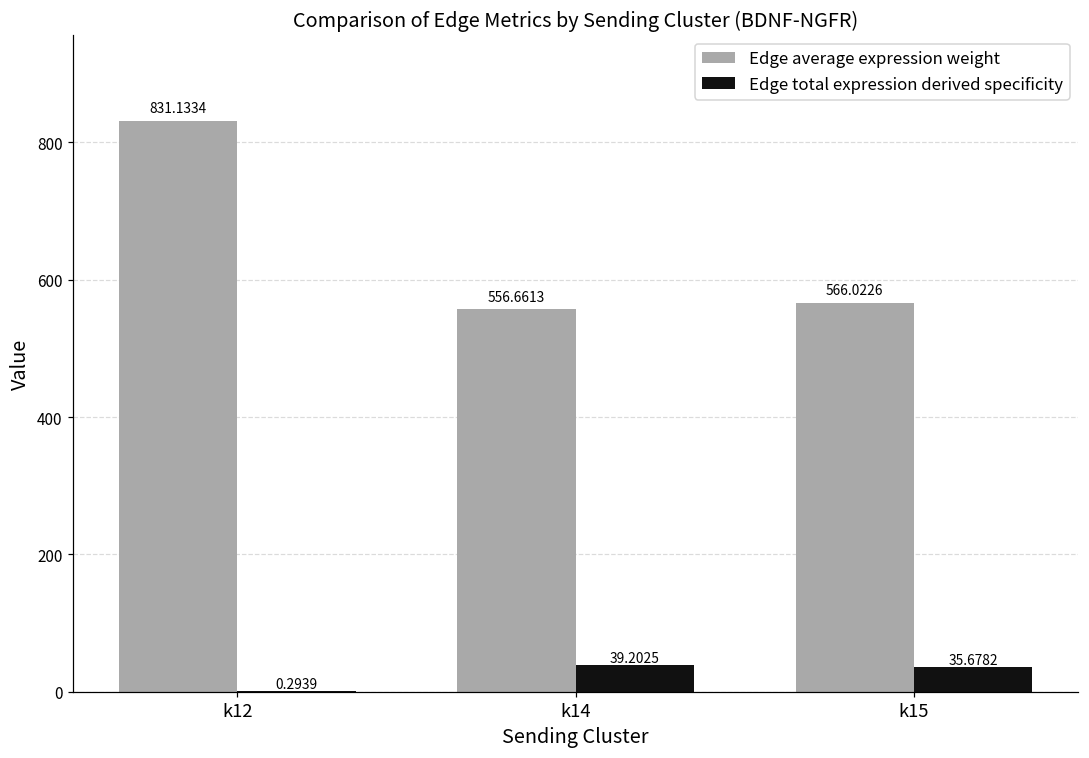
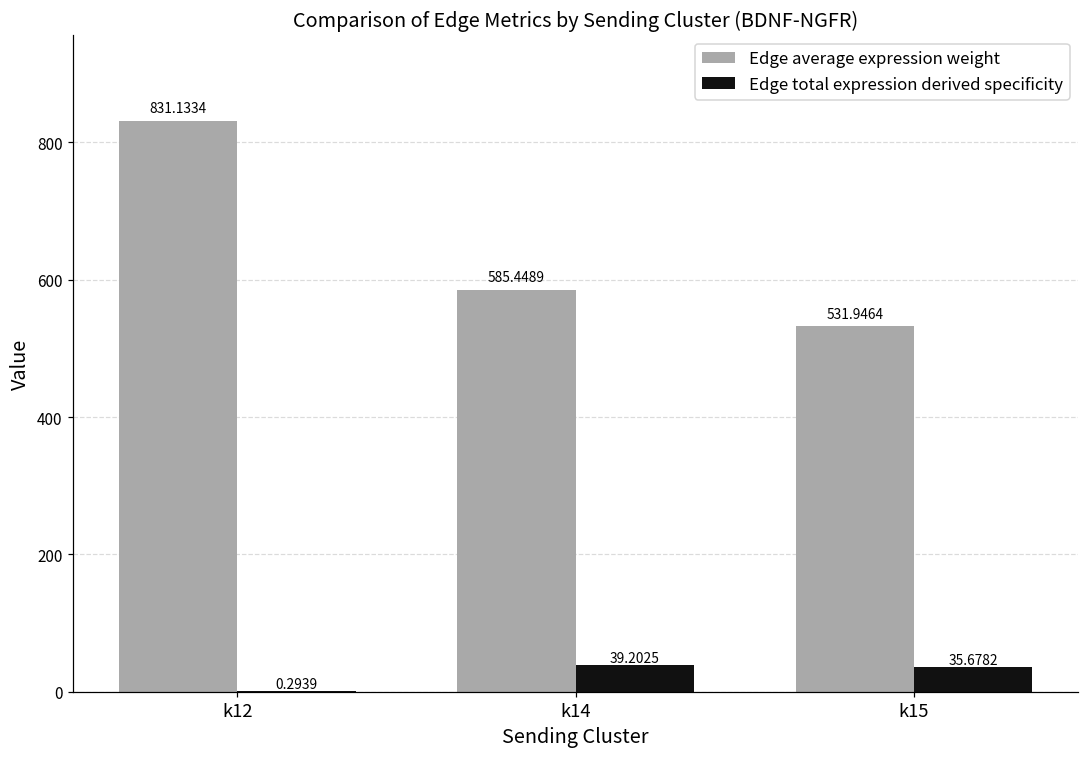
Edge average expression weight, k14: 556.6613 -> 585.4489
Edge average expression weight, k15: 566.0226 -> 531.9464
